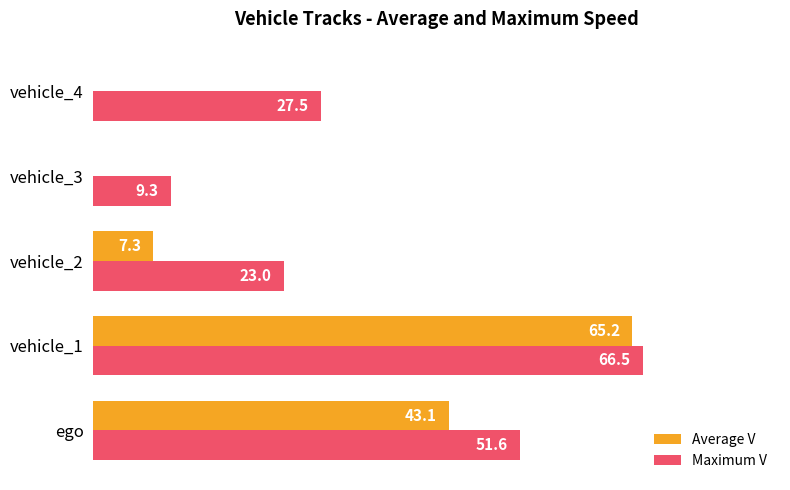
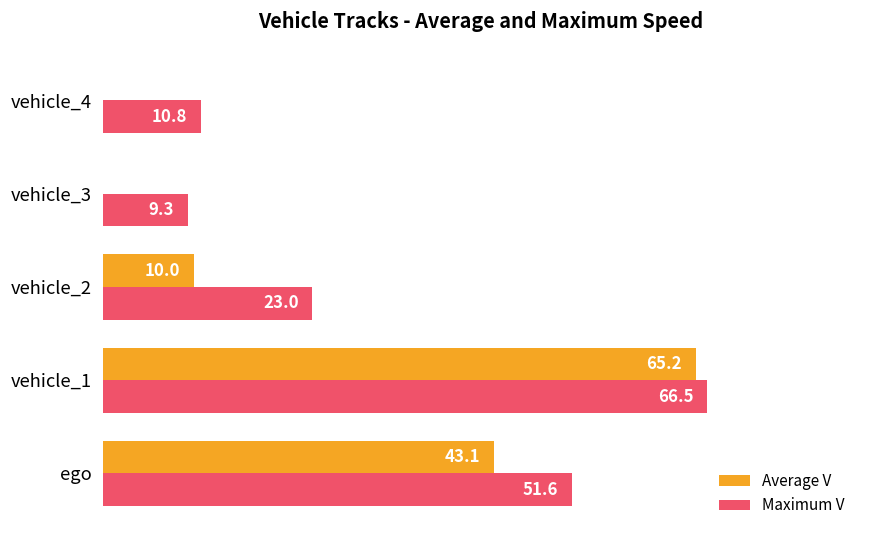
Maximum V, vehicle_4: 27.5 -> 10.8
Average V, vehicle_2: 7.3 -> 10.0
